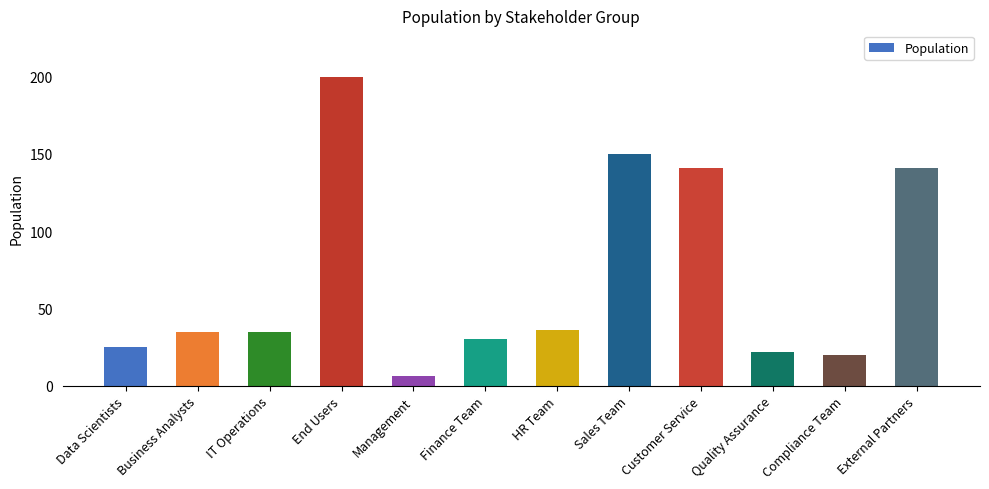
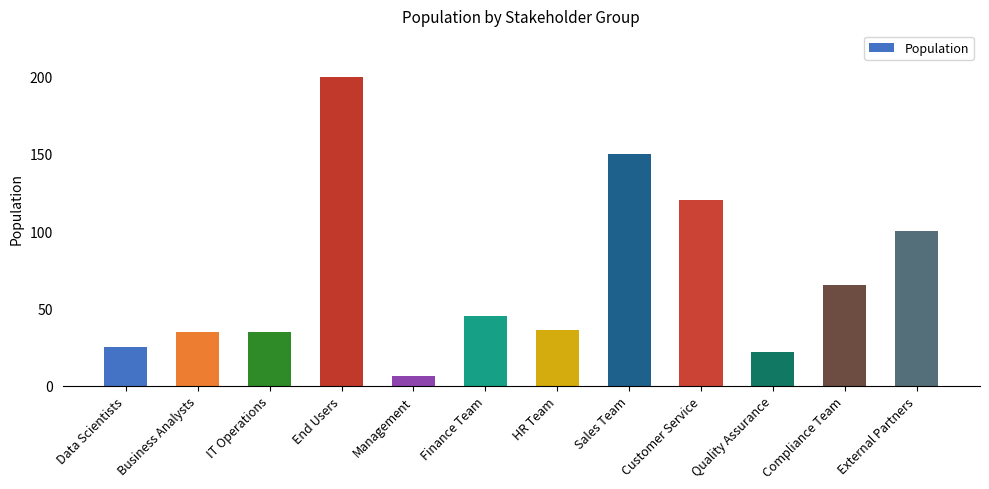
Finance Team: 30 -> 45
Customer Service: 141 -> 120
Compliance Team: 20 -> 65
External Partners: 141 -> 100
